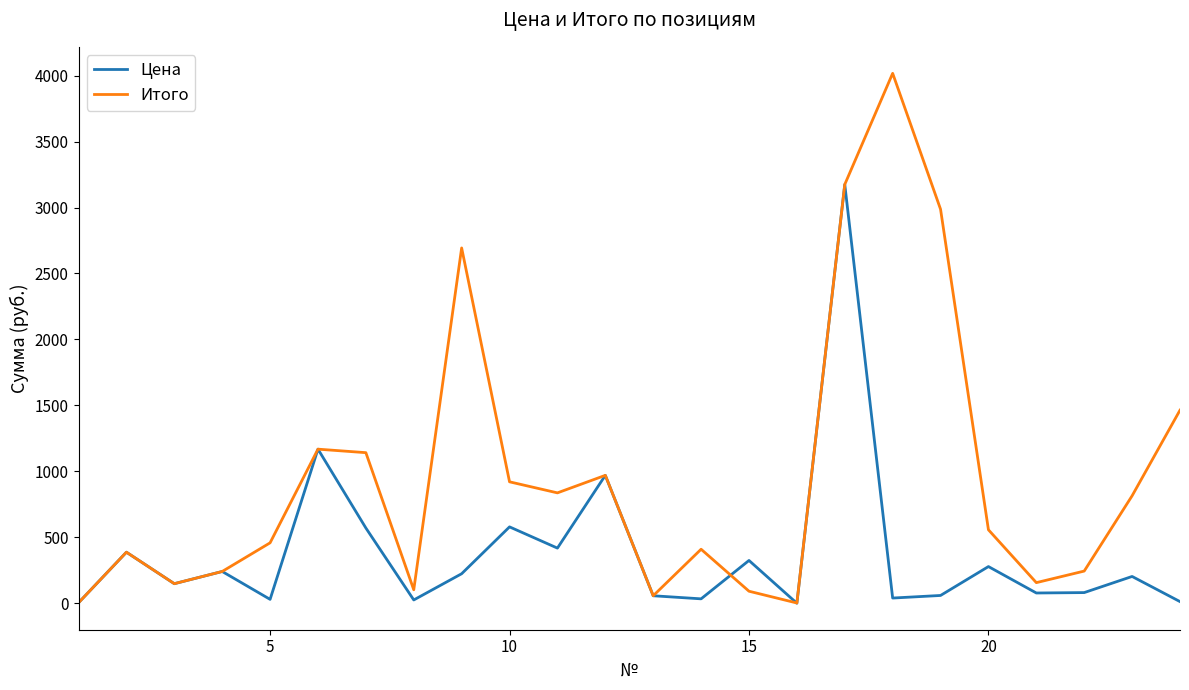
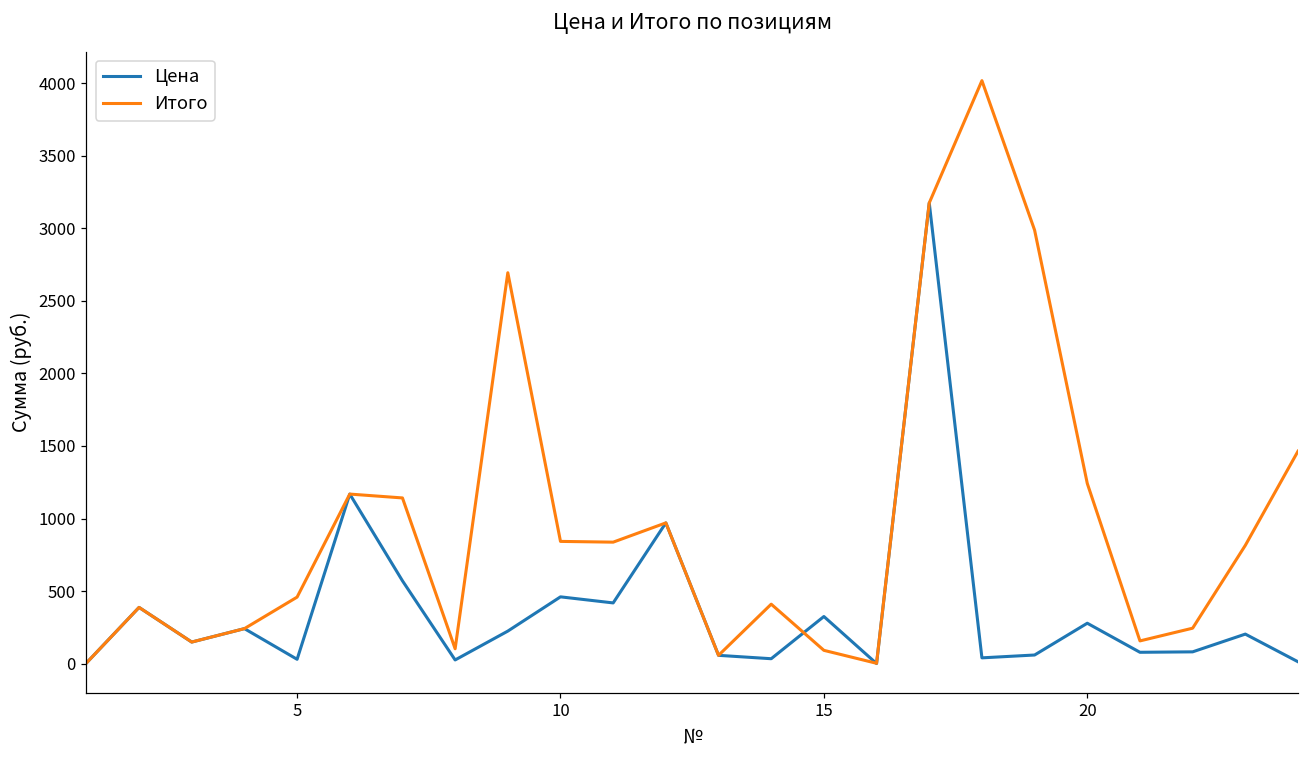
Цена, 10: 580 -> 460
Итого, 10: 920 -> 840
Итого, 20: 560 -> 1240
